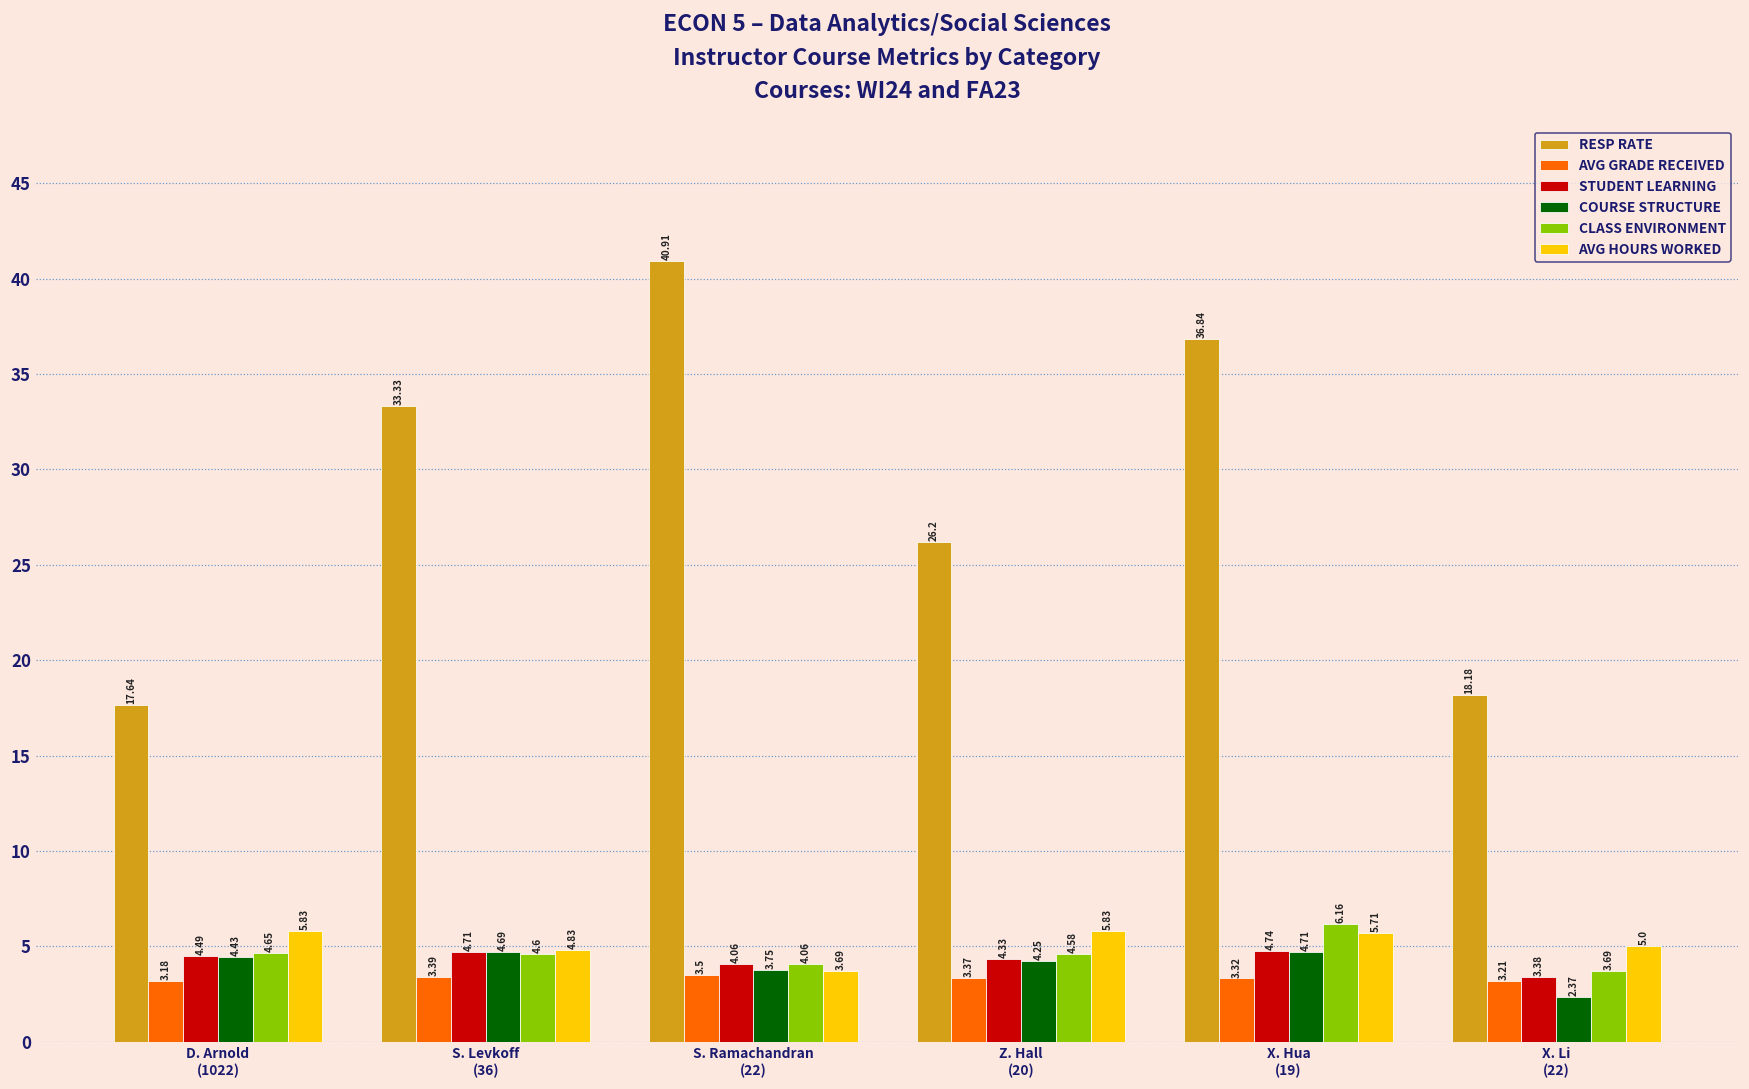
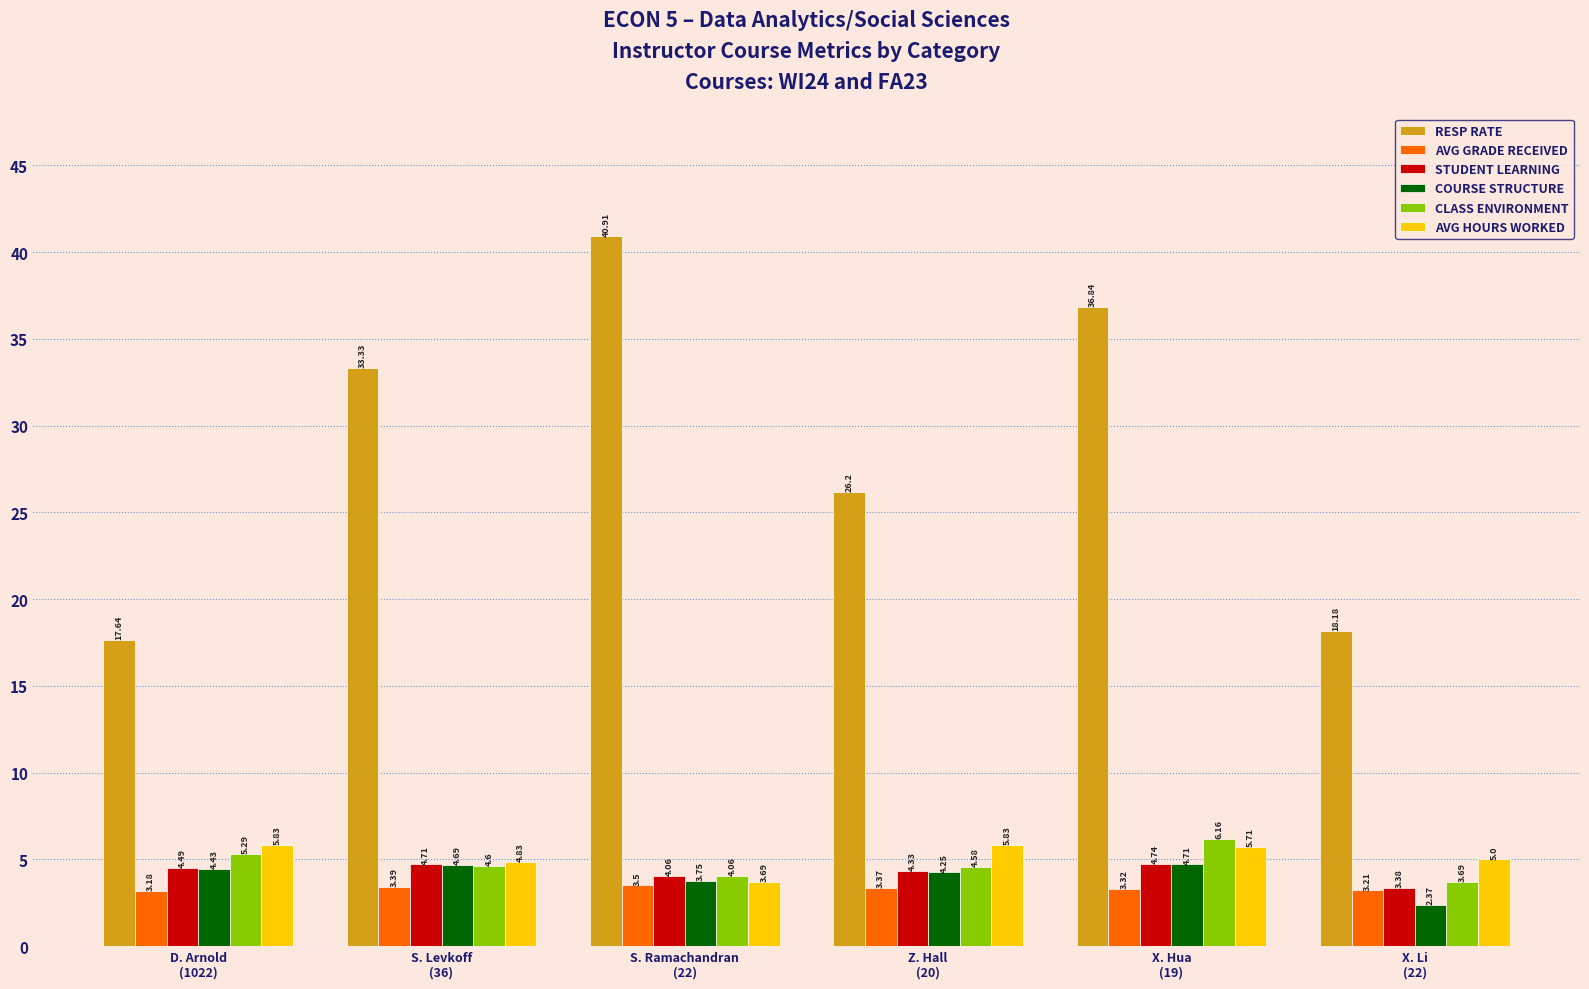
CLASS ENVIRONMENT, D. Arnold (1022): 4.65 -> 5.29
